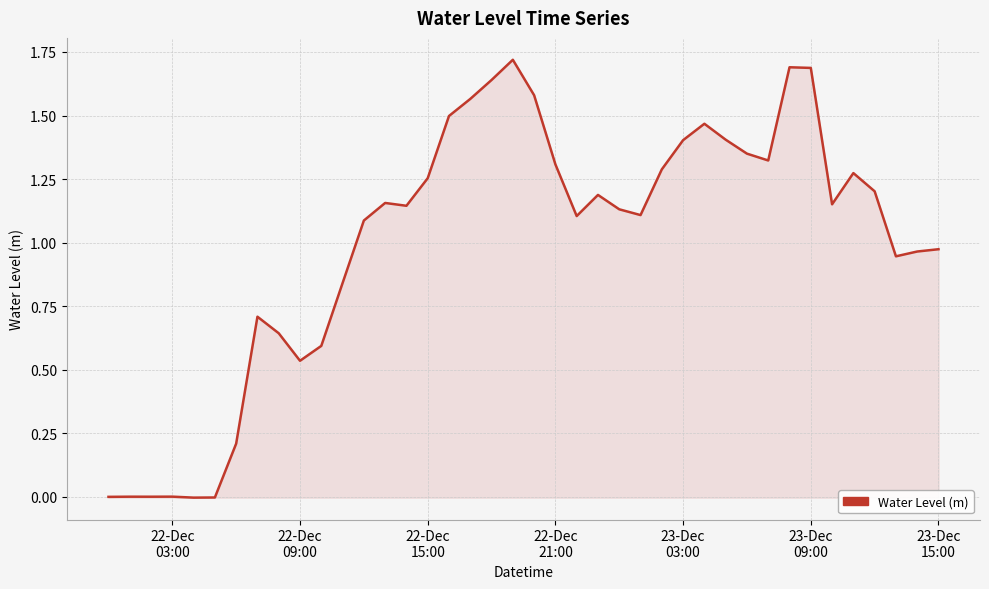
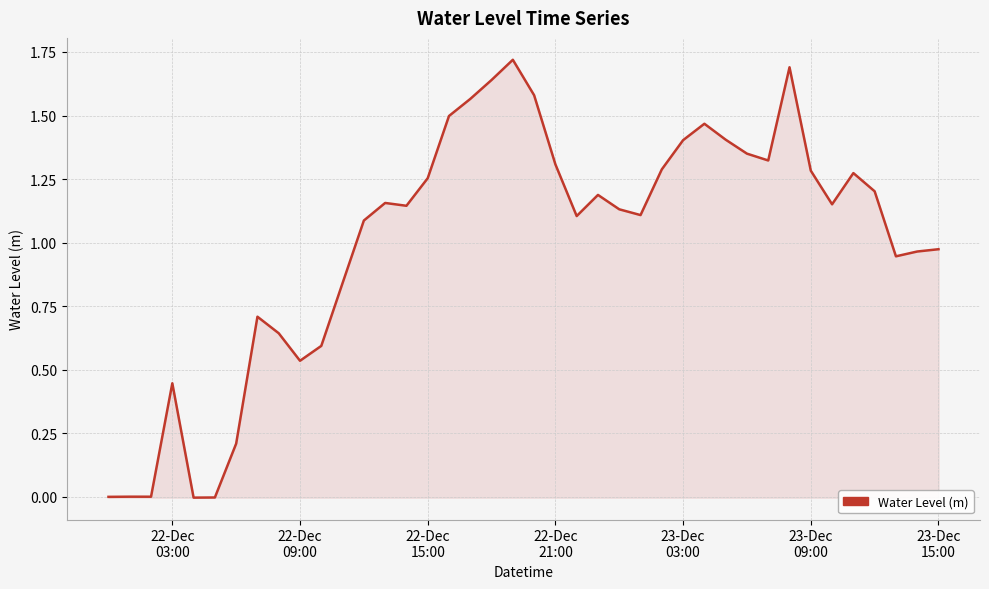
22-Dec 03:00: 0.00 -> 0.45
23-Dec 09:00: 1.69 -> 1.28
